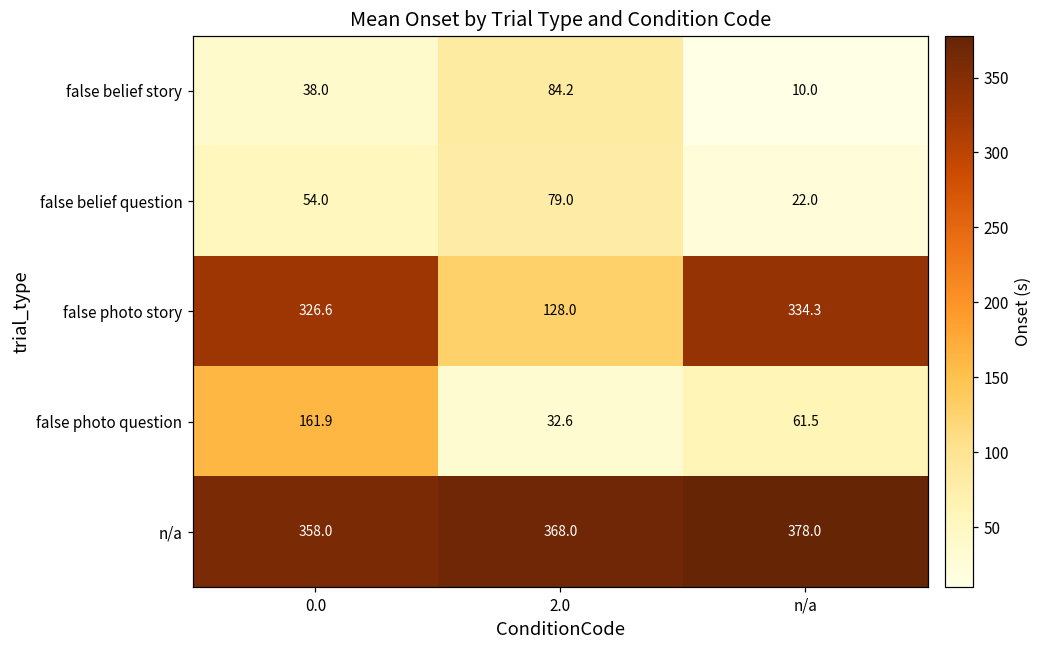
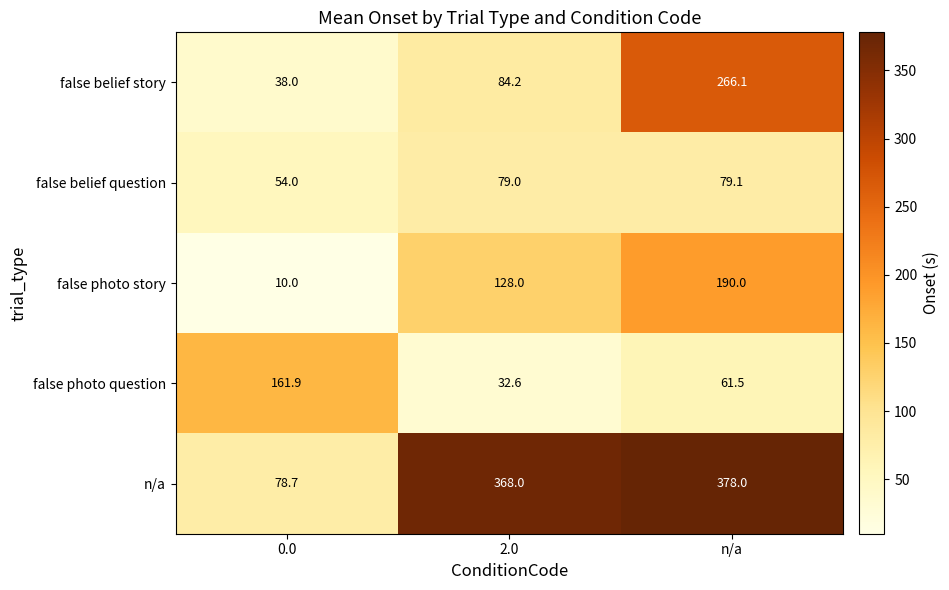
false belief story, n/a: 10.0 -> 266.1
false belief question, n/a: 22.0 -> 79.1
false photo story, 0.0: 326.6 -> 10.0
false photo story, n/a: 334.3 -> 190.0
n/a, 0.0: 358.0 -> 78.7
